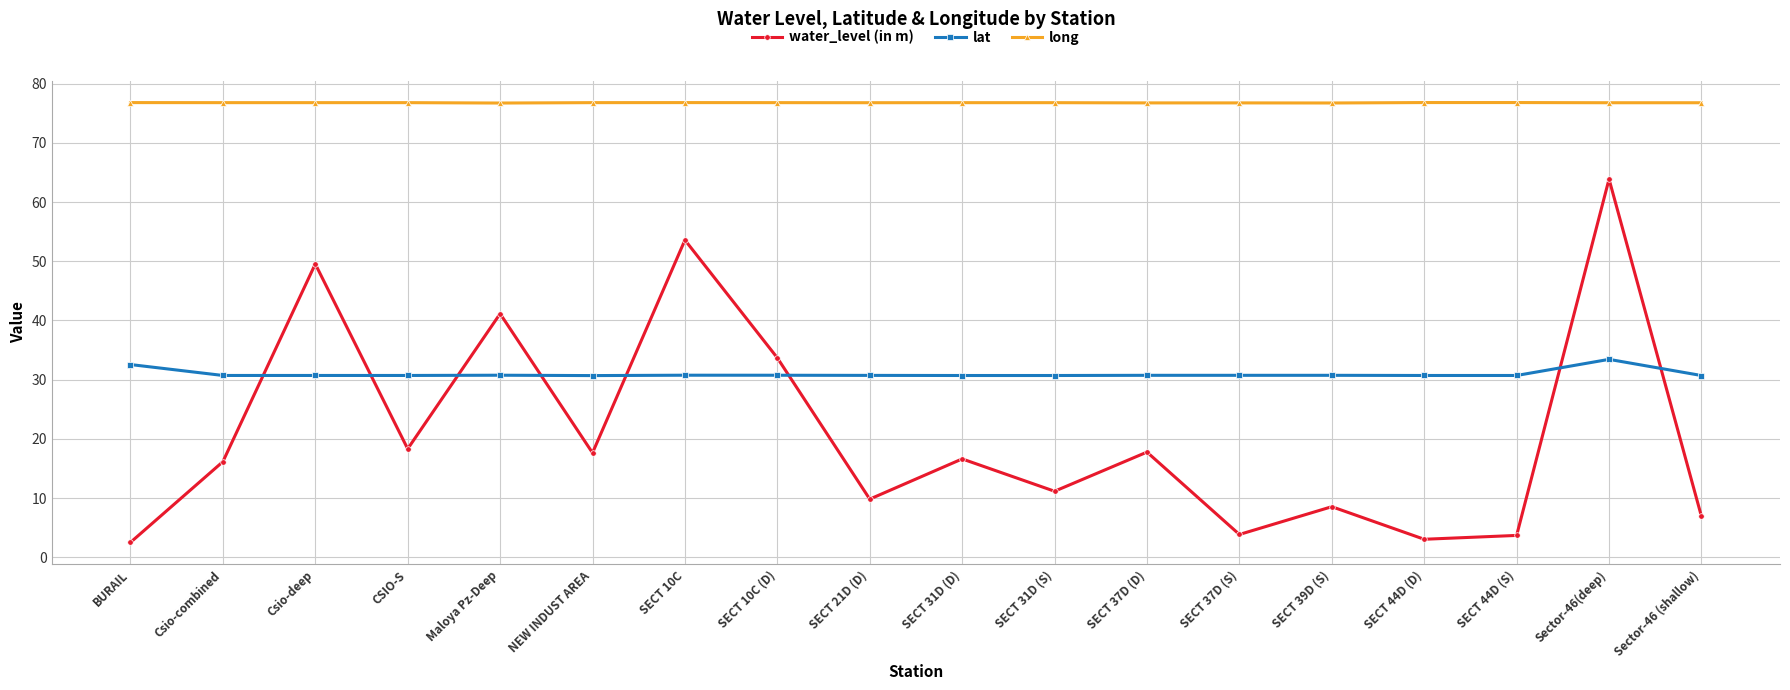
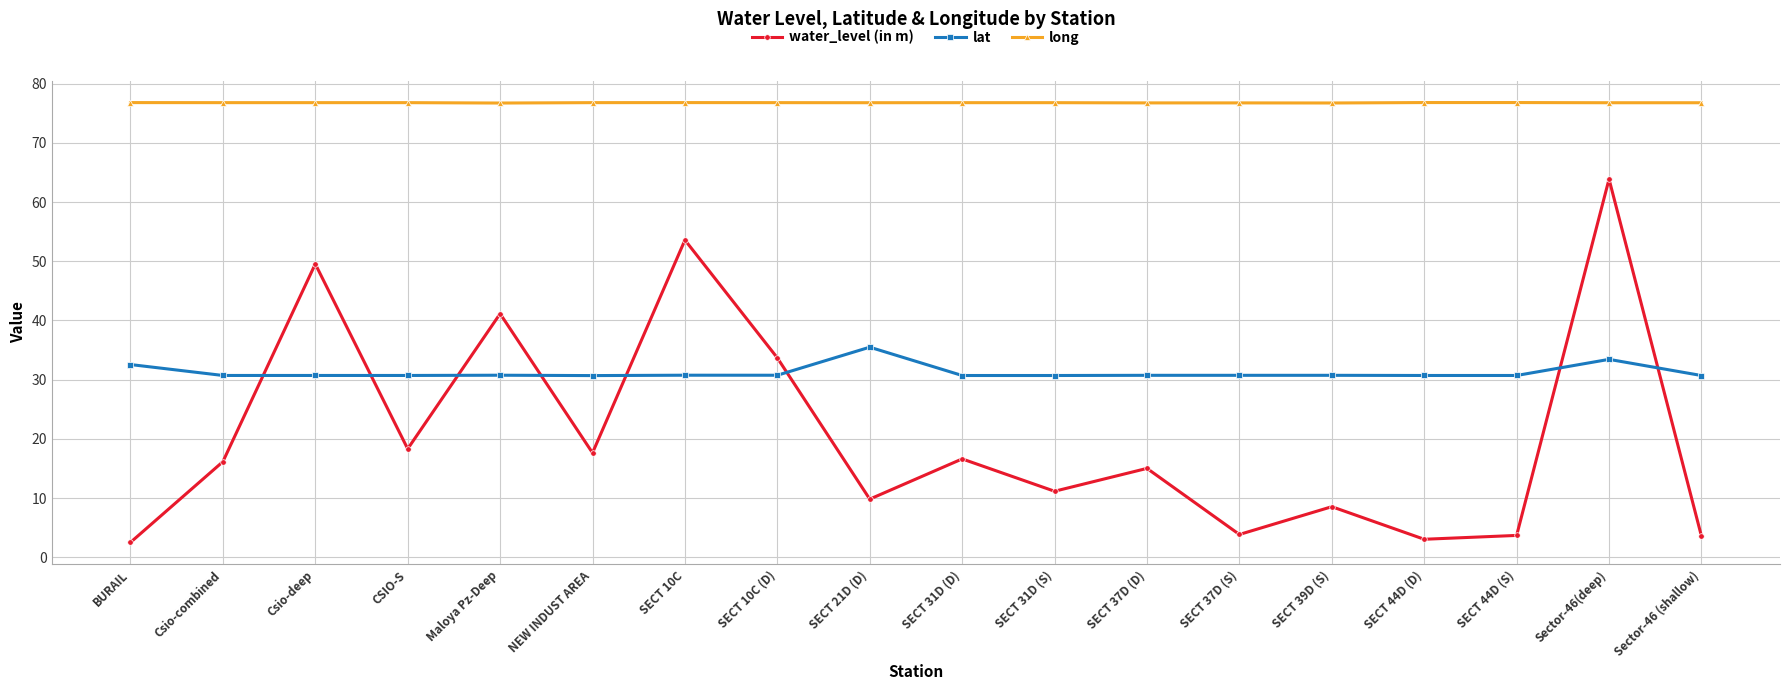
lat, SECT 21D (D): 31 -> 35
water_level (in m), SECT 37D (D): 18 -> 15
water_level (in m), Sector-46 (shallow): 7 -> 4
